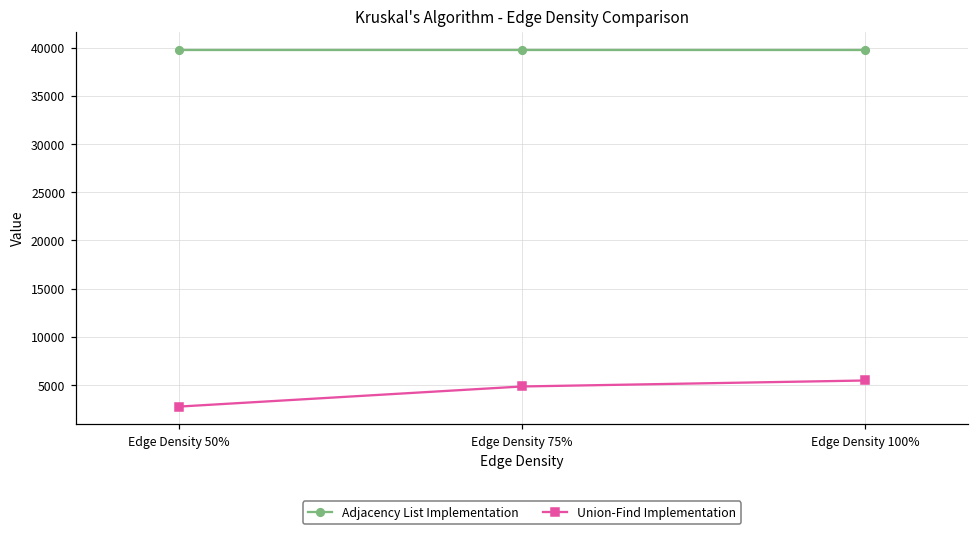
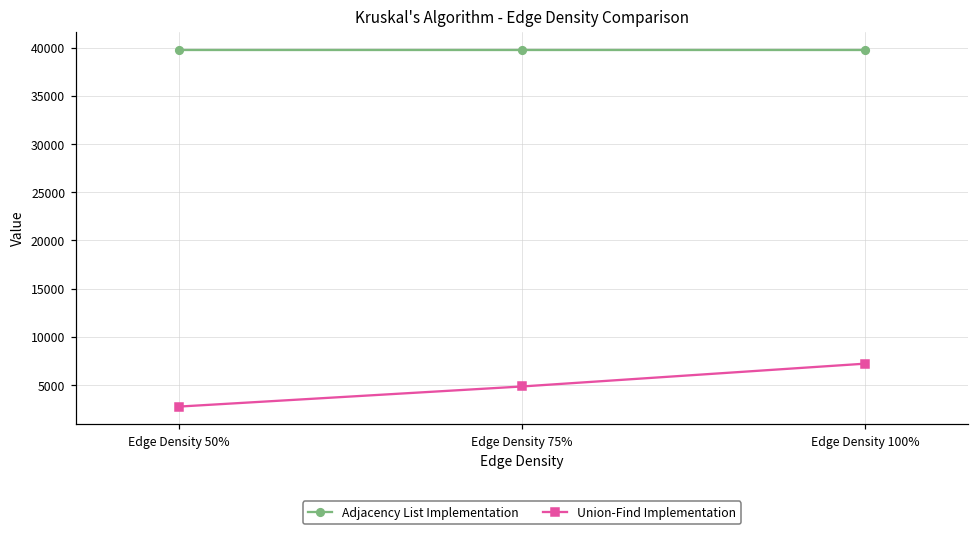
Union-Find Implementation, Edge Density 100%: 5000 -> 7000
